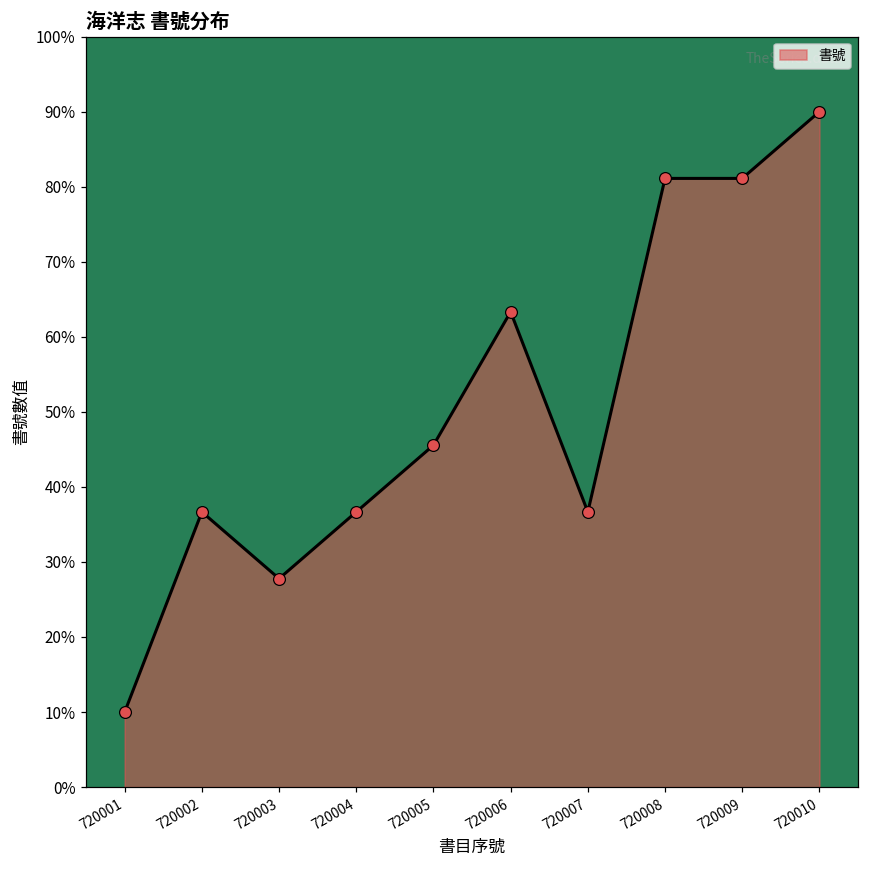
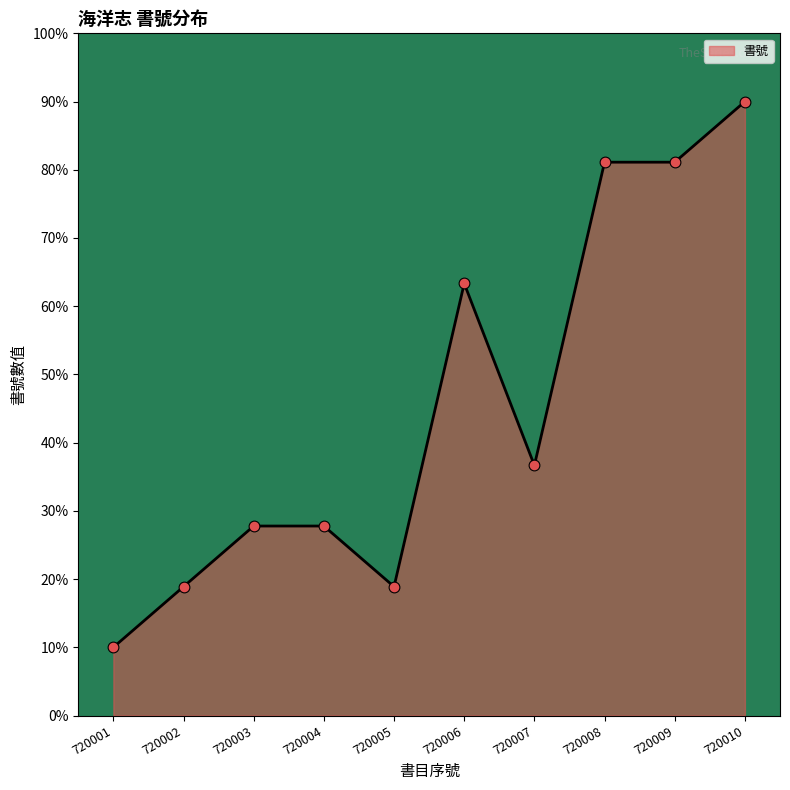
720002: 37% -> 19%
720004: 37% -> 28%
720005: 46% -> 19%
